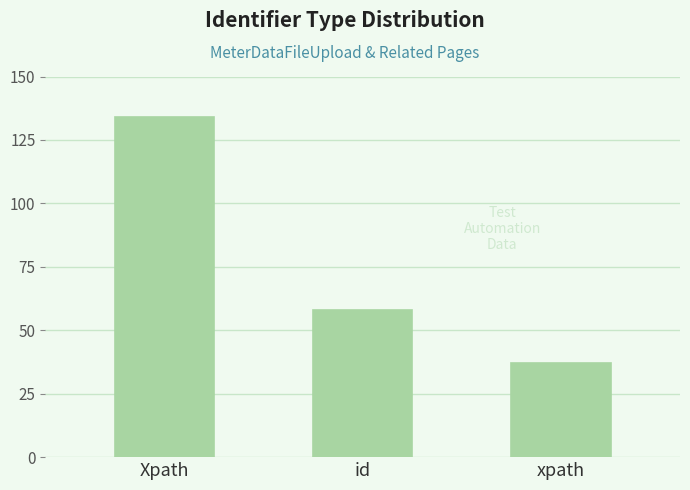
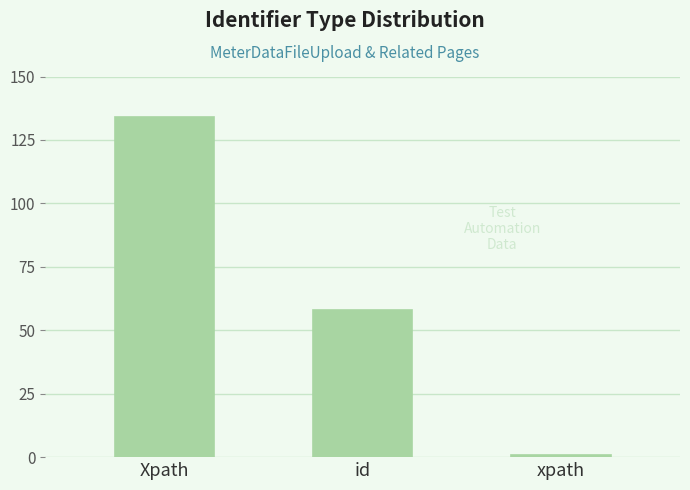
xpath: 37 -> 1
